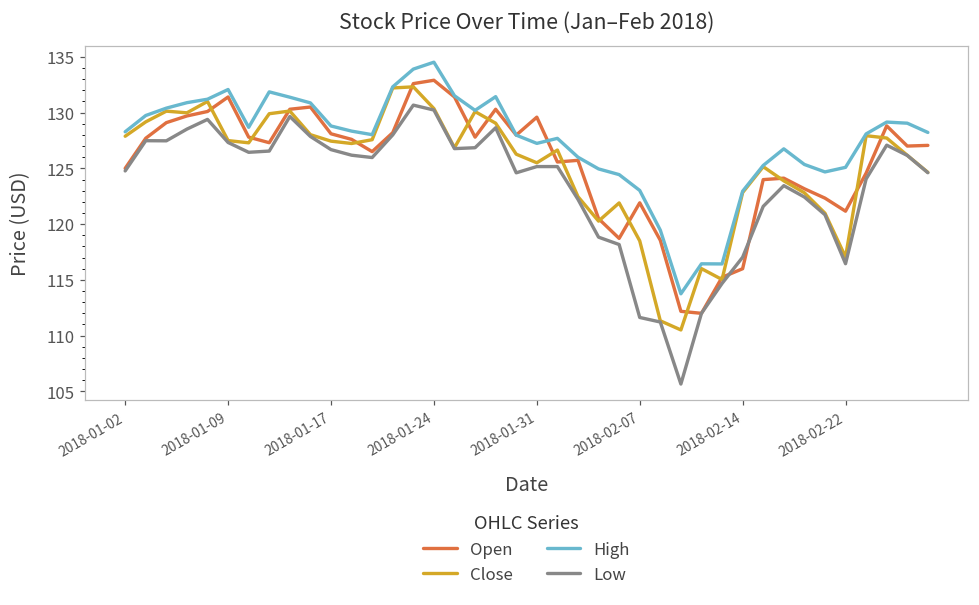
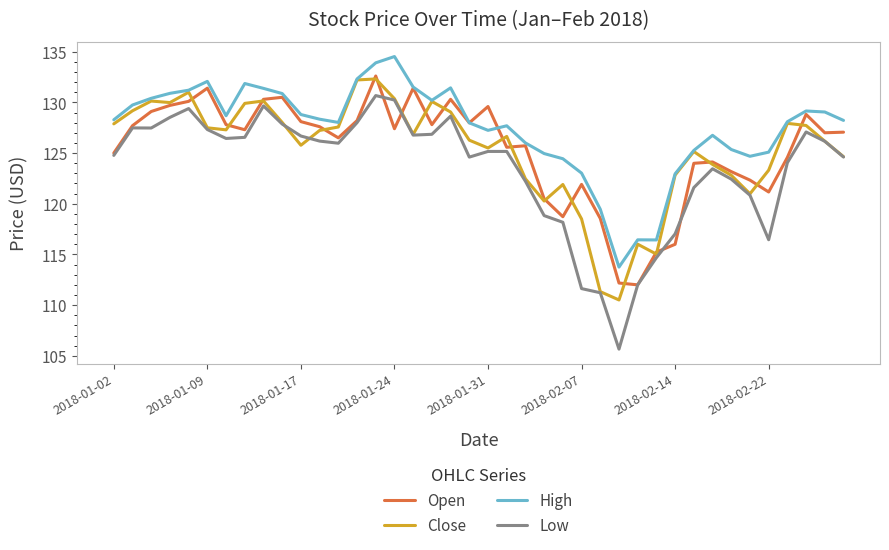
Close, 2018-01-17: 127.4 -> 125.8
Open, 2018-01-24: 132.9 -> 127.4
Close, 2018-02-22: 117.1 -> 123.3
